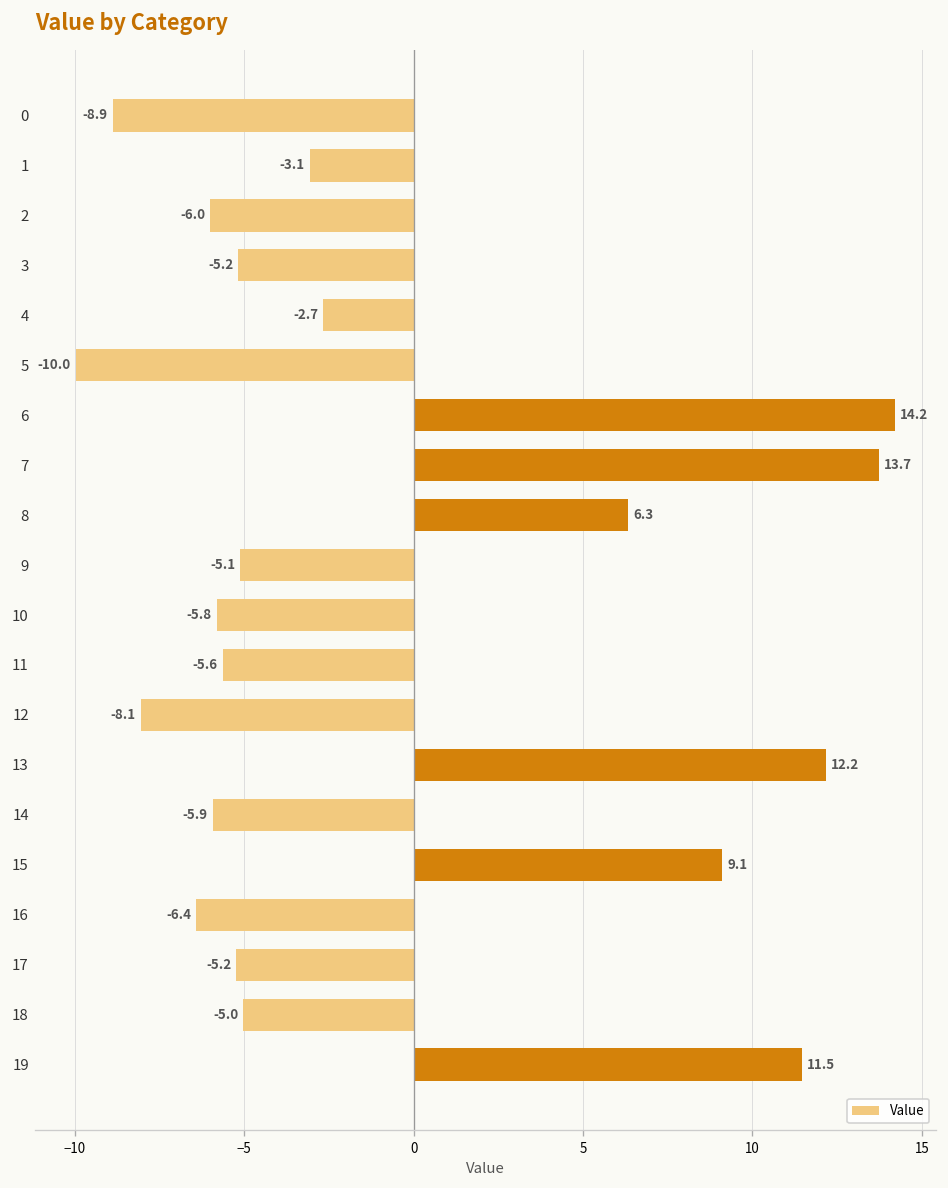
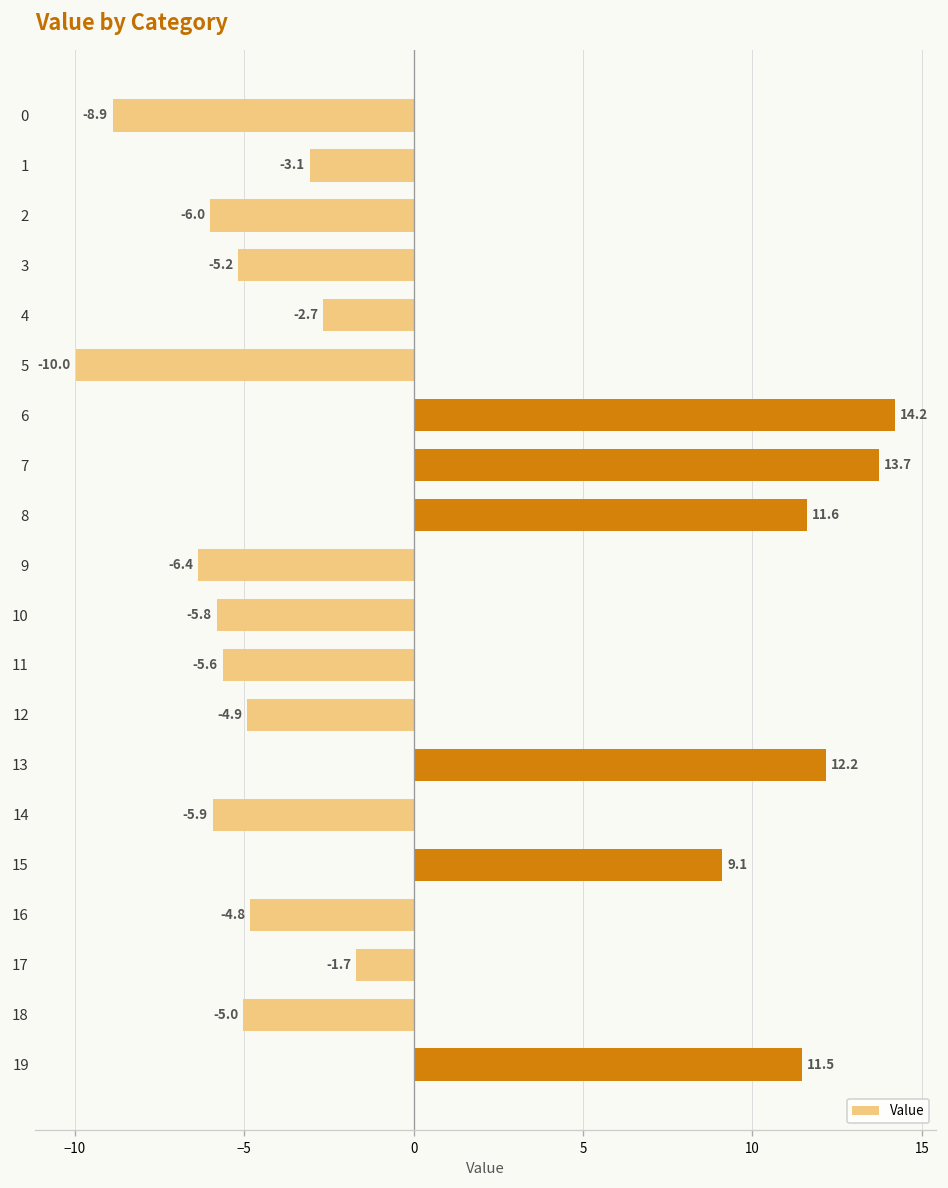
8: 6.3 -> 11.6
9: -5.1 -> -6.4
12: -8.1 -> -4.9
16: -6.4 -> -4.8
17: -5.2 -> -1.7
